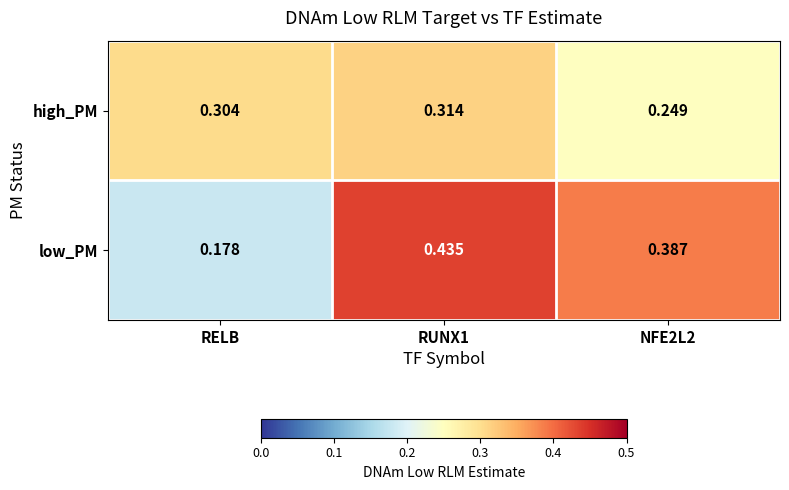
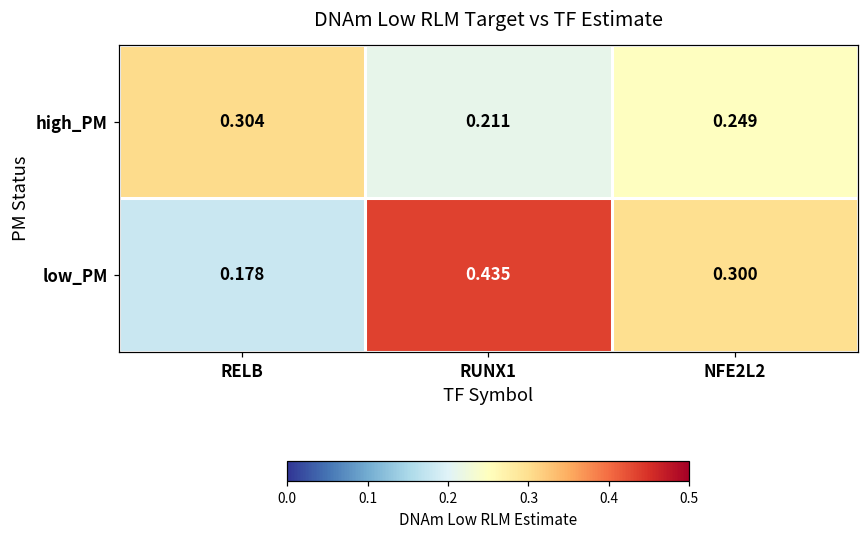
high_PM, RUNX1: 0.314 -> 0.211
low_PM, NFE2L2: 0.387 -> 0.300
